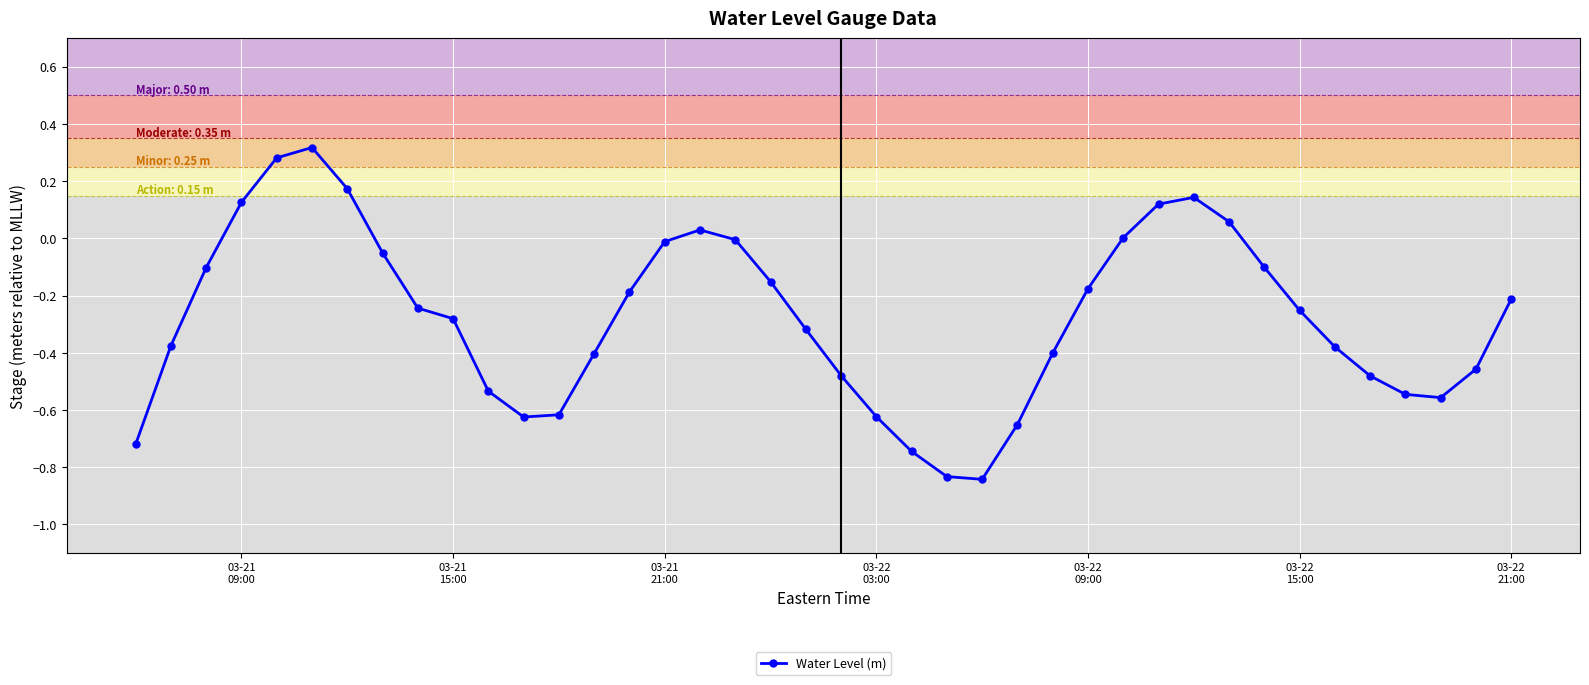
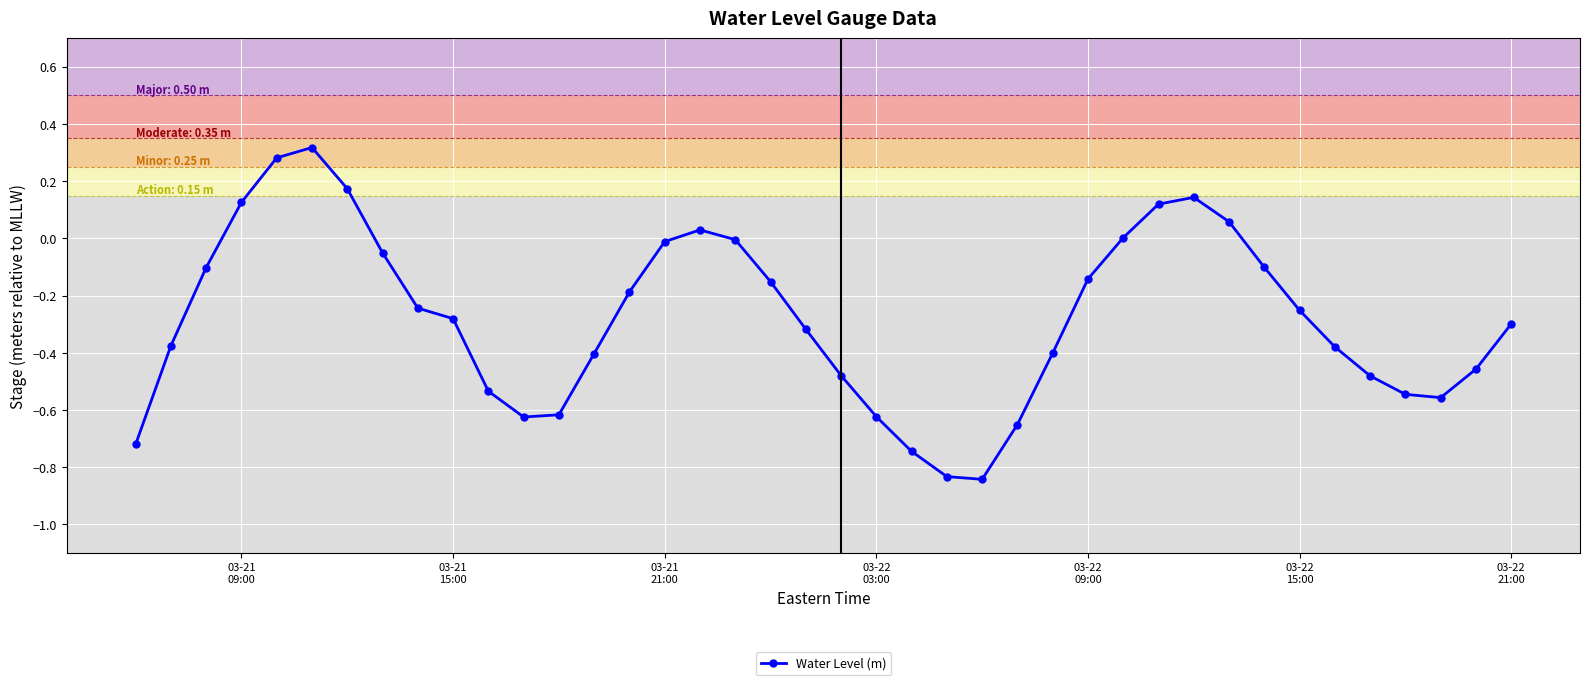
03-22 09:00: -0.18 -> -0.14
03-22 21:00: -0.21 -> -0.30
